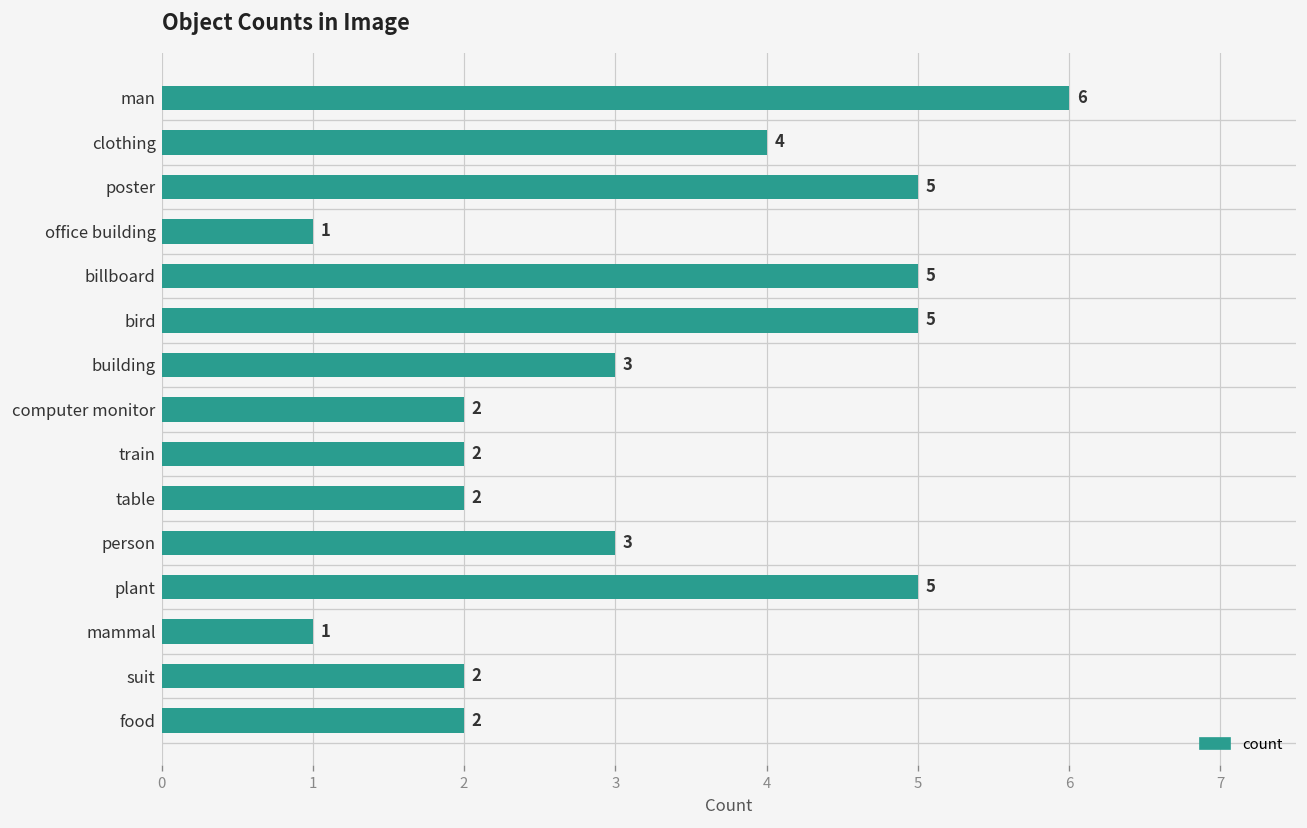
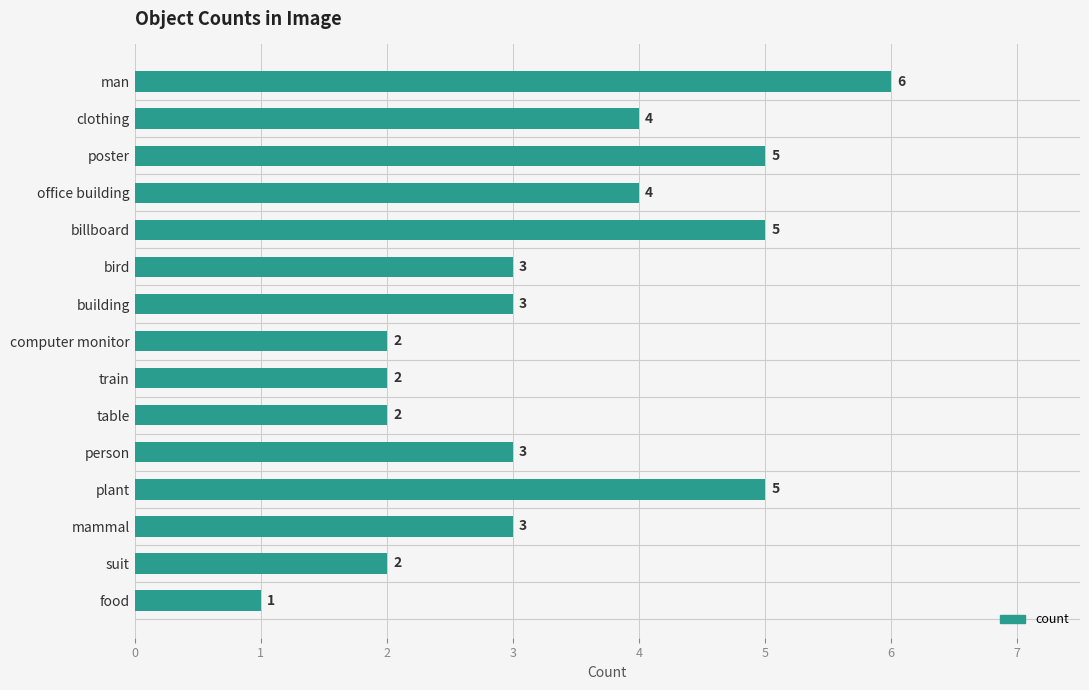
office building: 1 -> 4
bird: 5 -> 3
mammal: 1 -> 3
food: 2 -> 1
